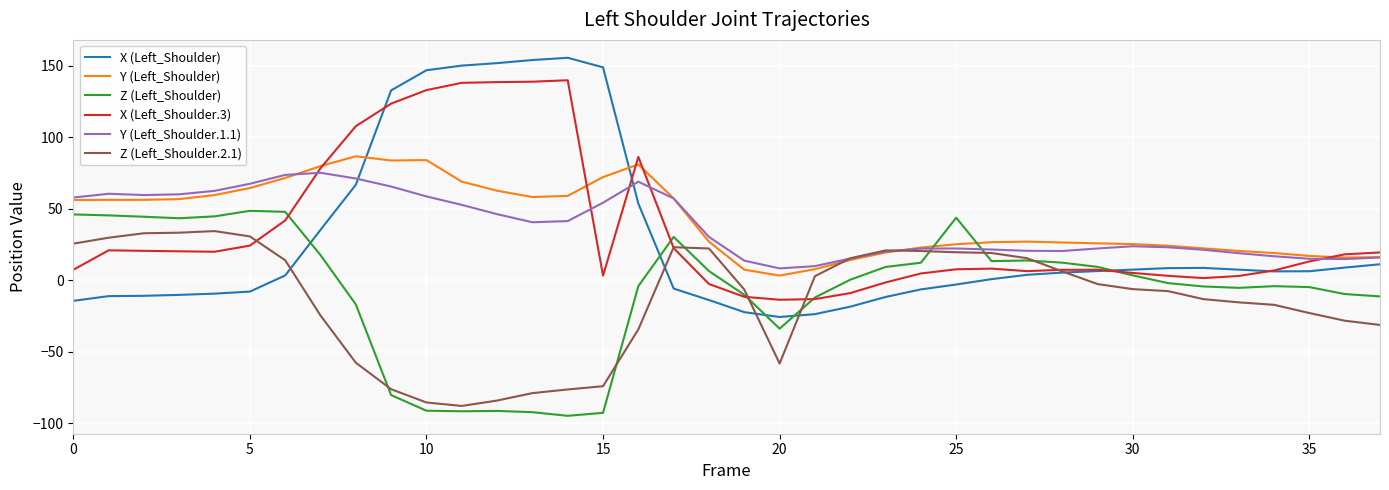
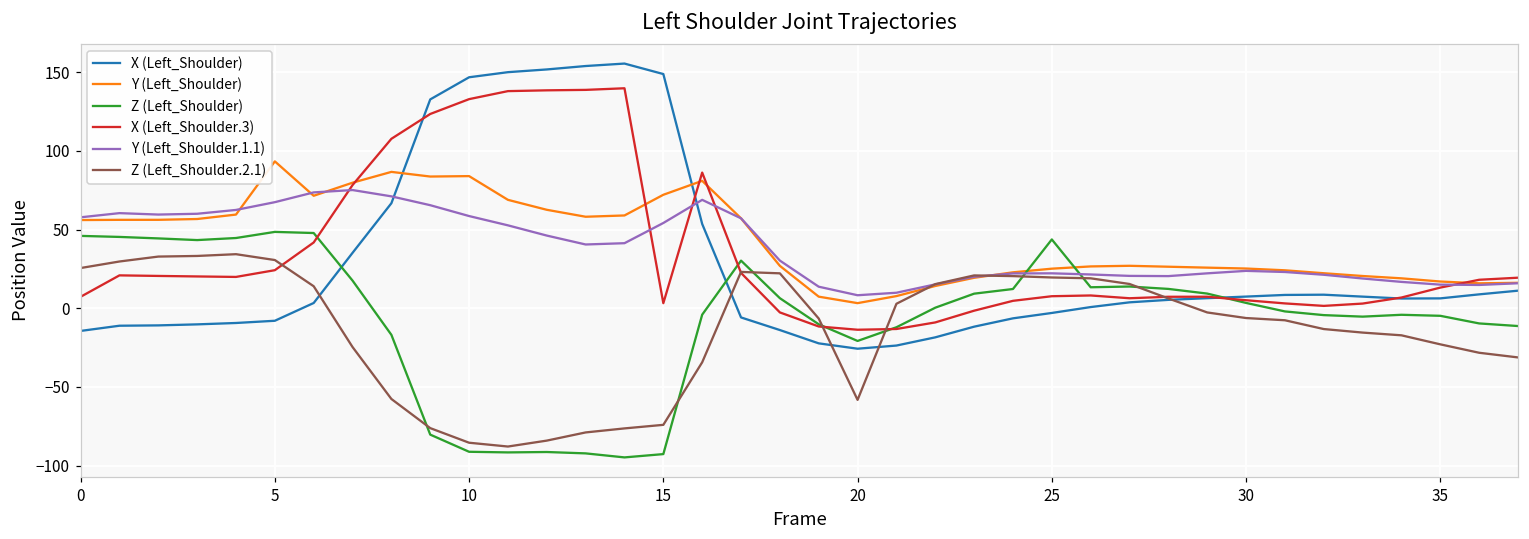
Y (Left_Shoulder), 5: 64 -> 93
Z (Left_Shoulder), 20: -34 -> -21
